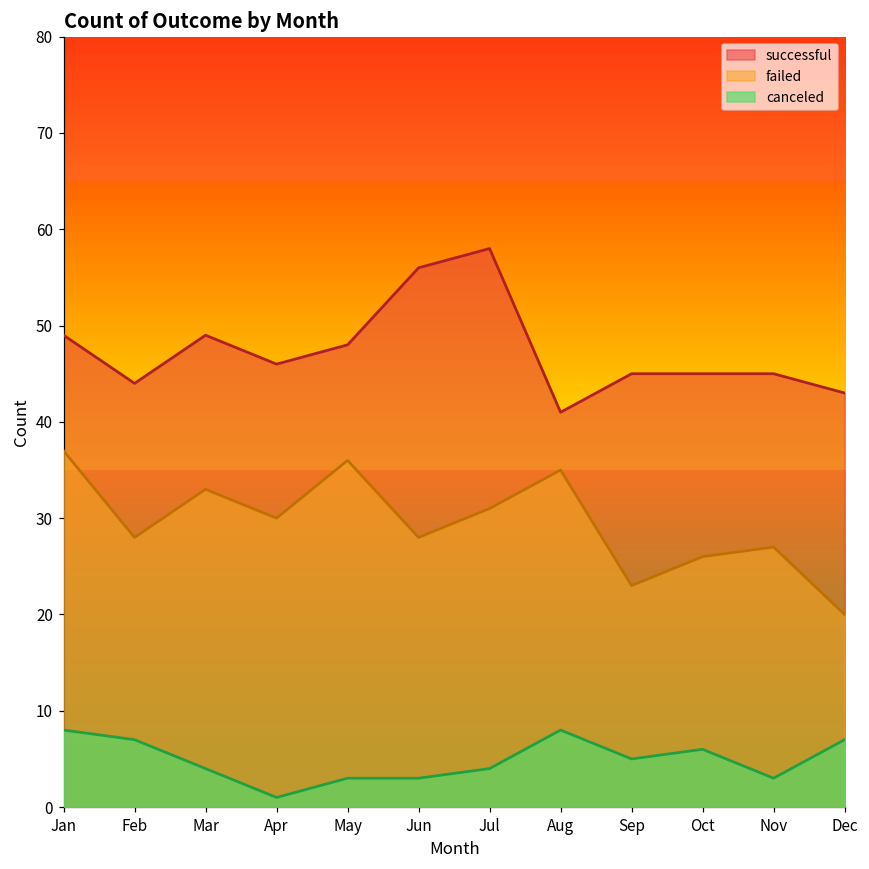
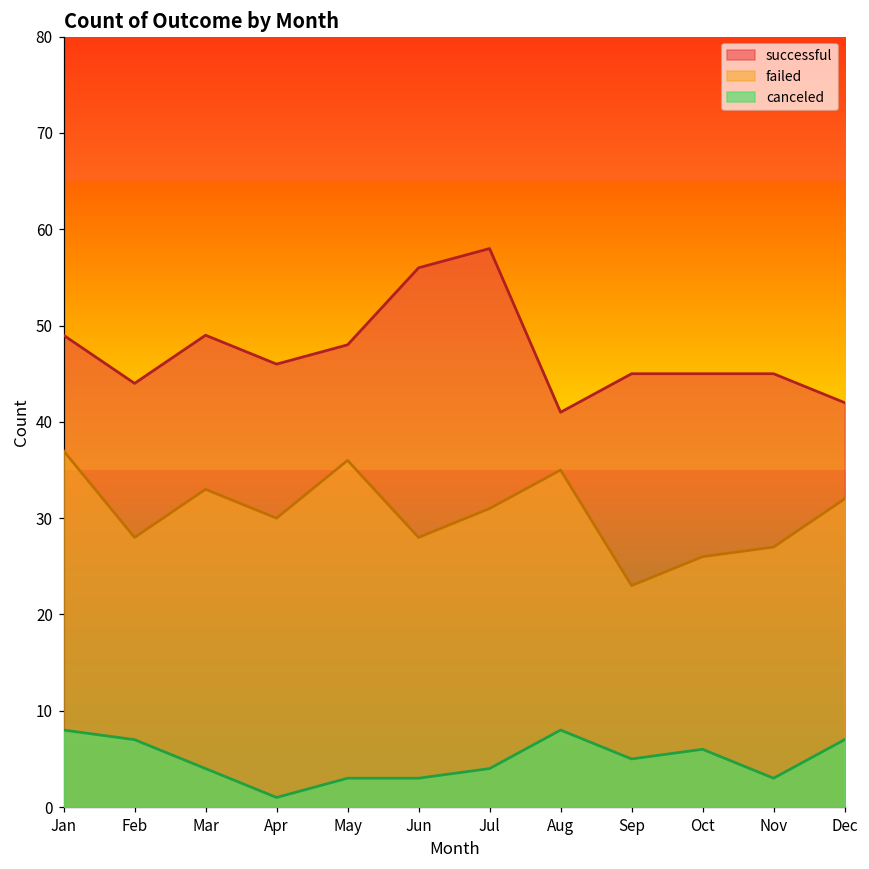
successful, Dec: 43 -> 42
failed, Dec: 20 -> 32
